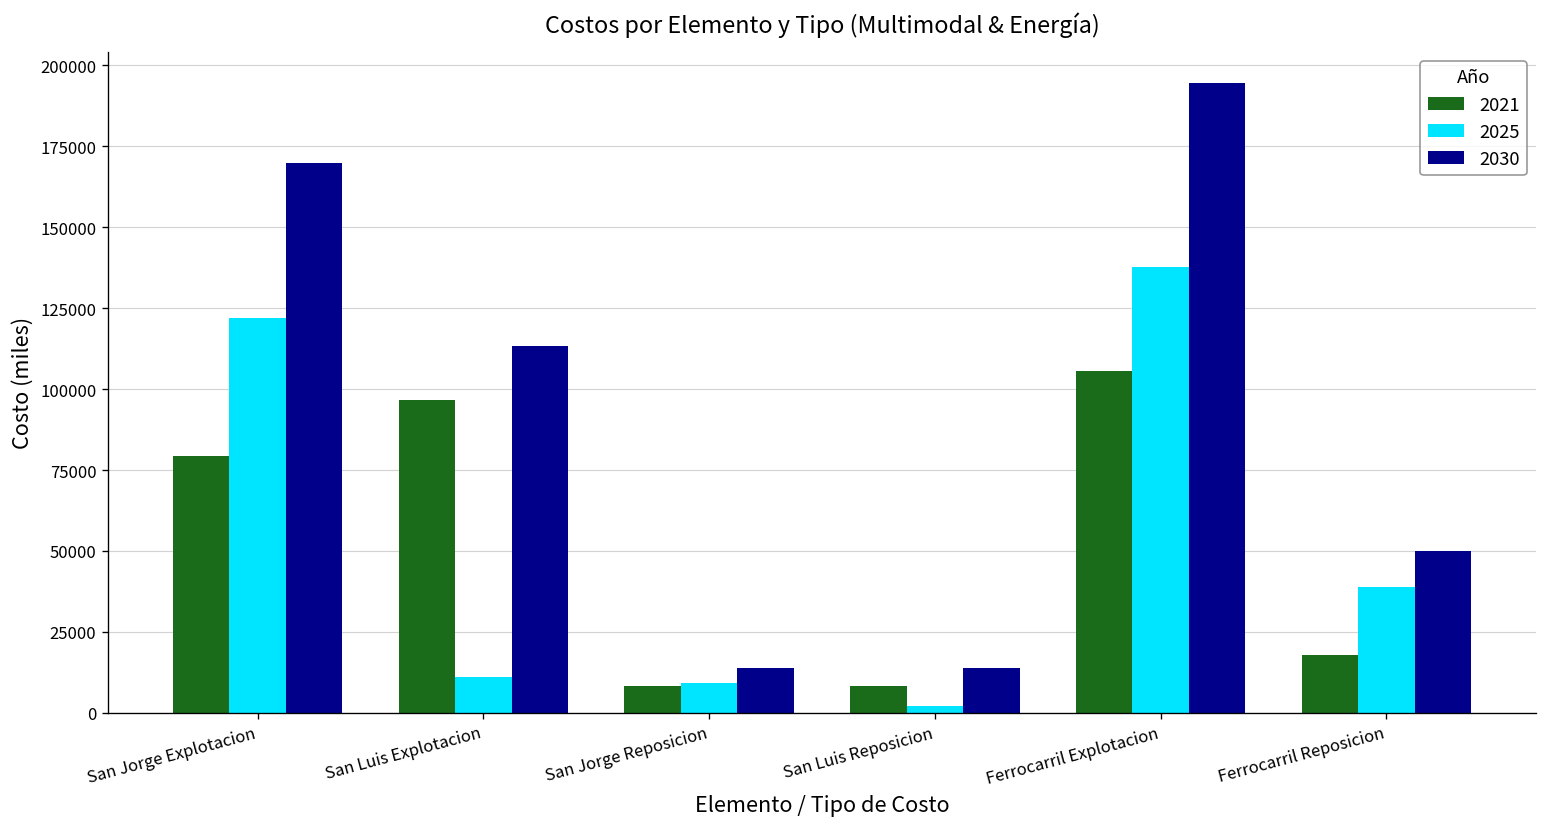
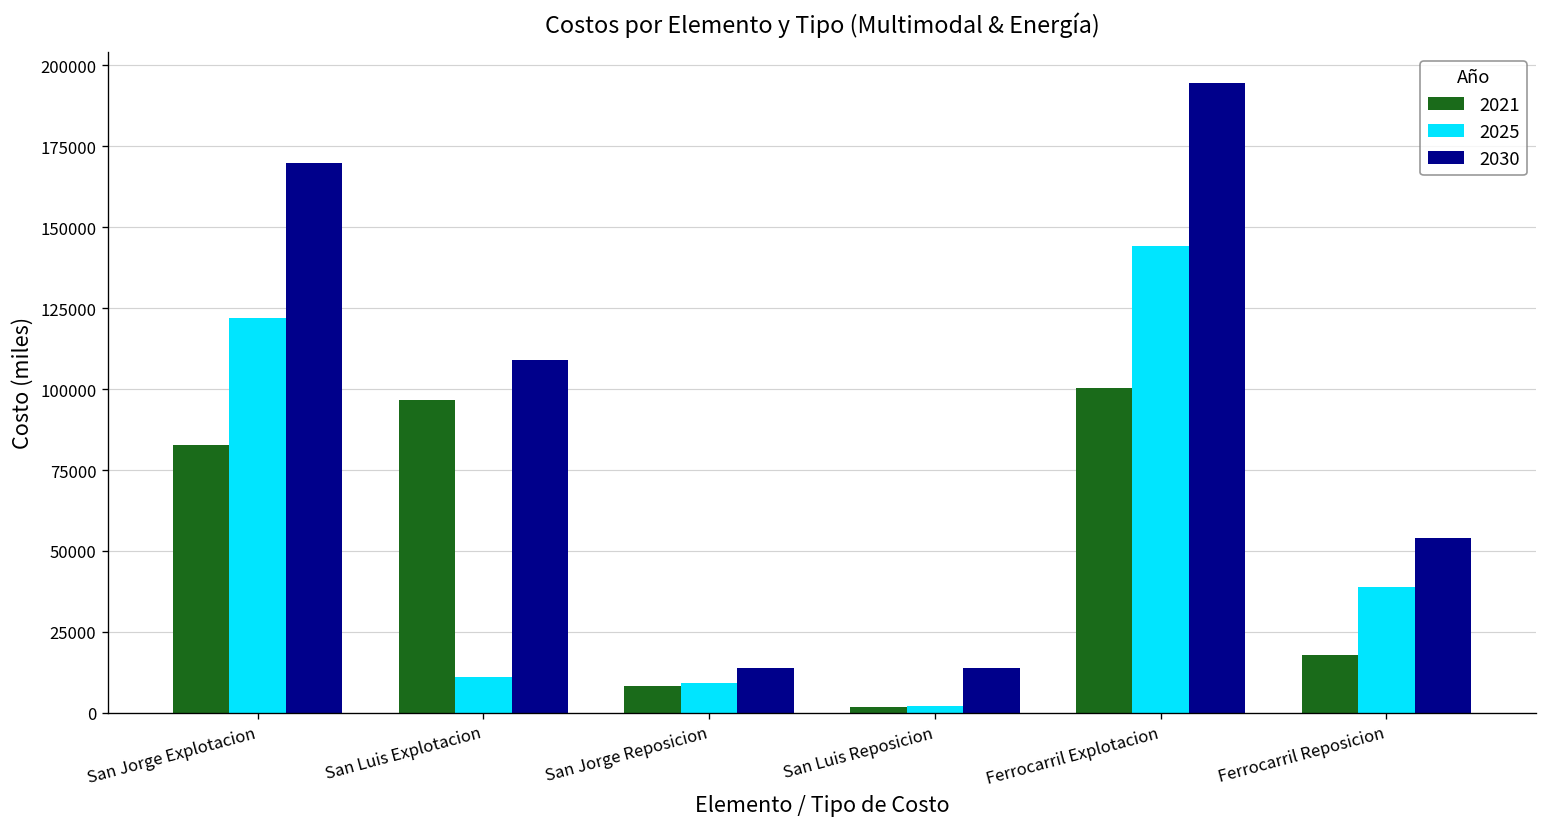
2021, San Jorge Explotacion: 79000 -> 83000
2030, San Luis Explotacion: 113000 -> 109000
2021, San Luis Reposicion: 8000 -> 2000
2021, Ferrocarril Explotacion: 106000 -> 100000
2025, Ferrocarril Explotacion: 138000 -> 144000
2030, Ferrocarril Reposicion: 50000 -> 54000
